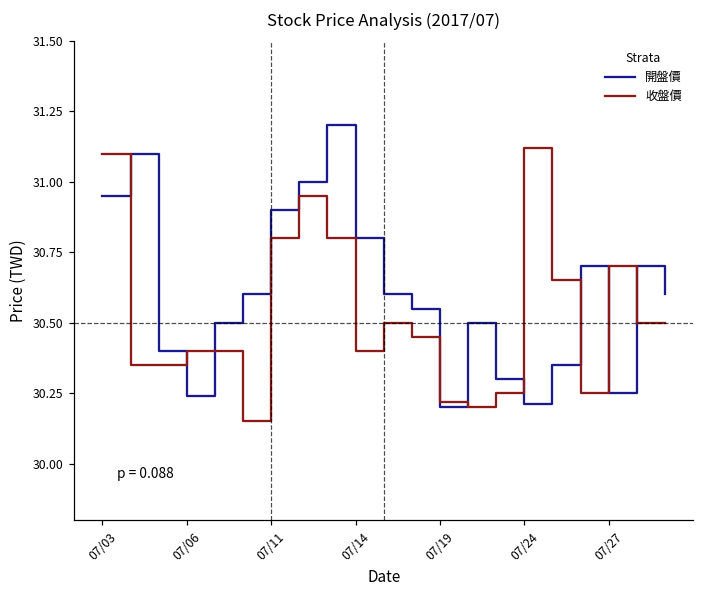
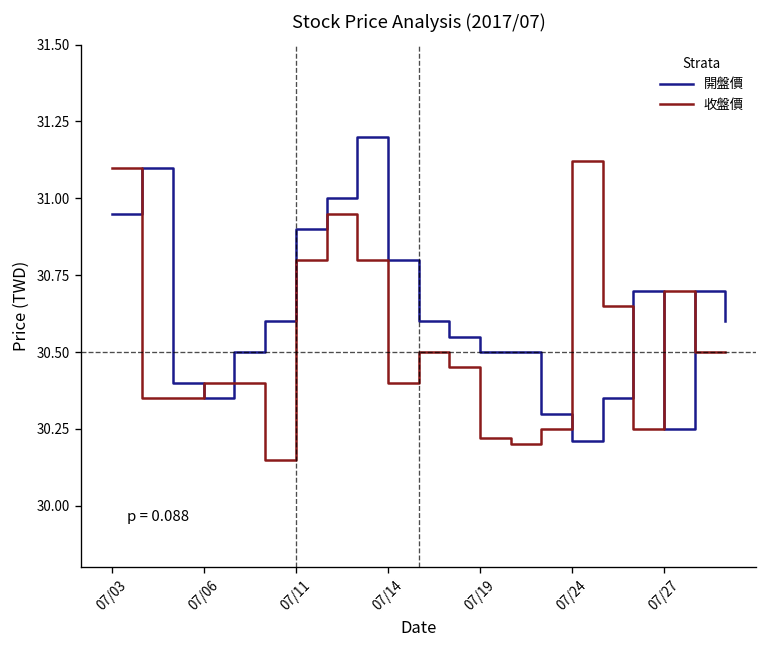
開盤價, 07/06: 30.24 -> 30.35
開盤價, 07/19: 30.2 -> 30.5
